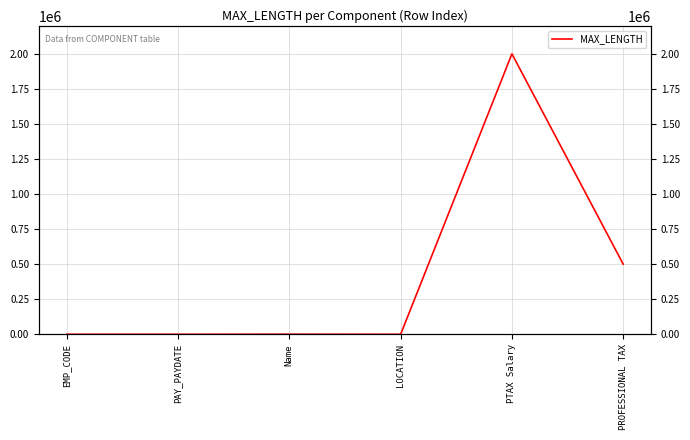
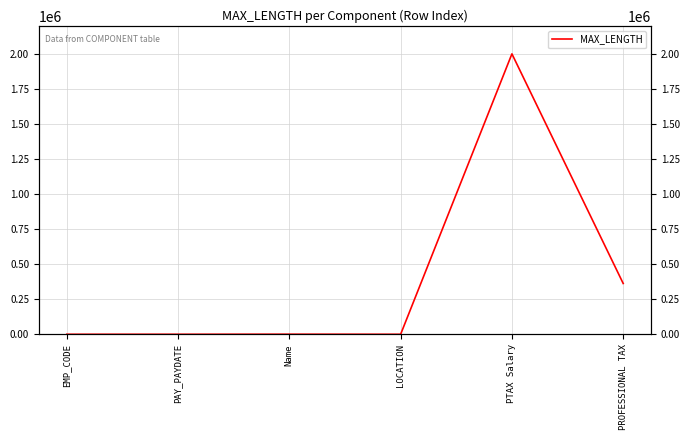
PROFESSIONAL TAX: 500000 -> 360000
